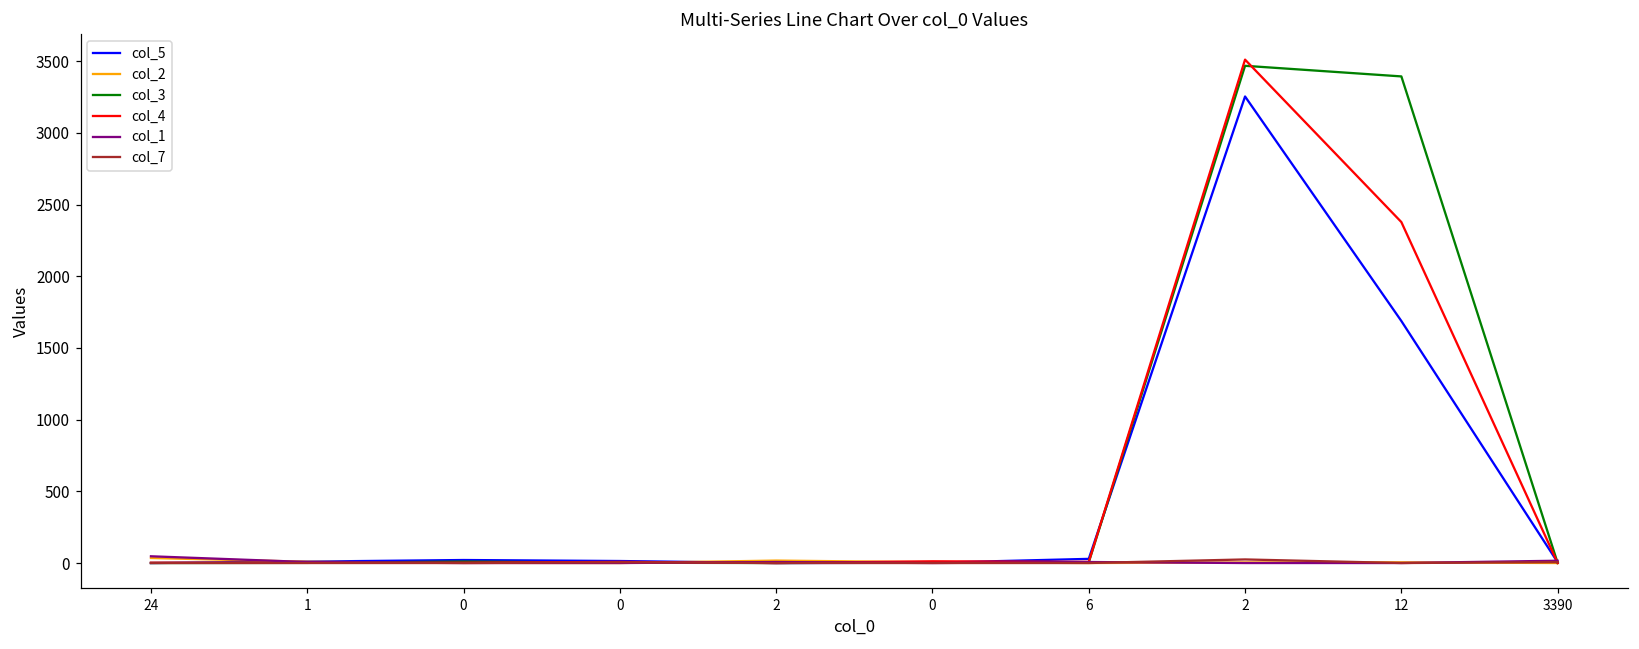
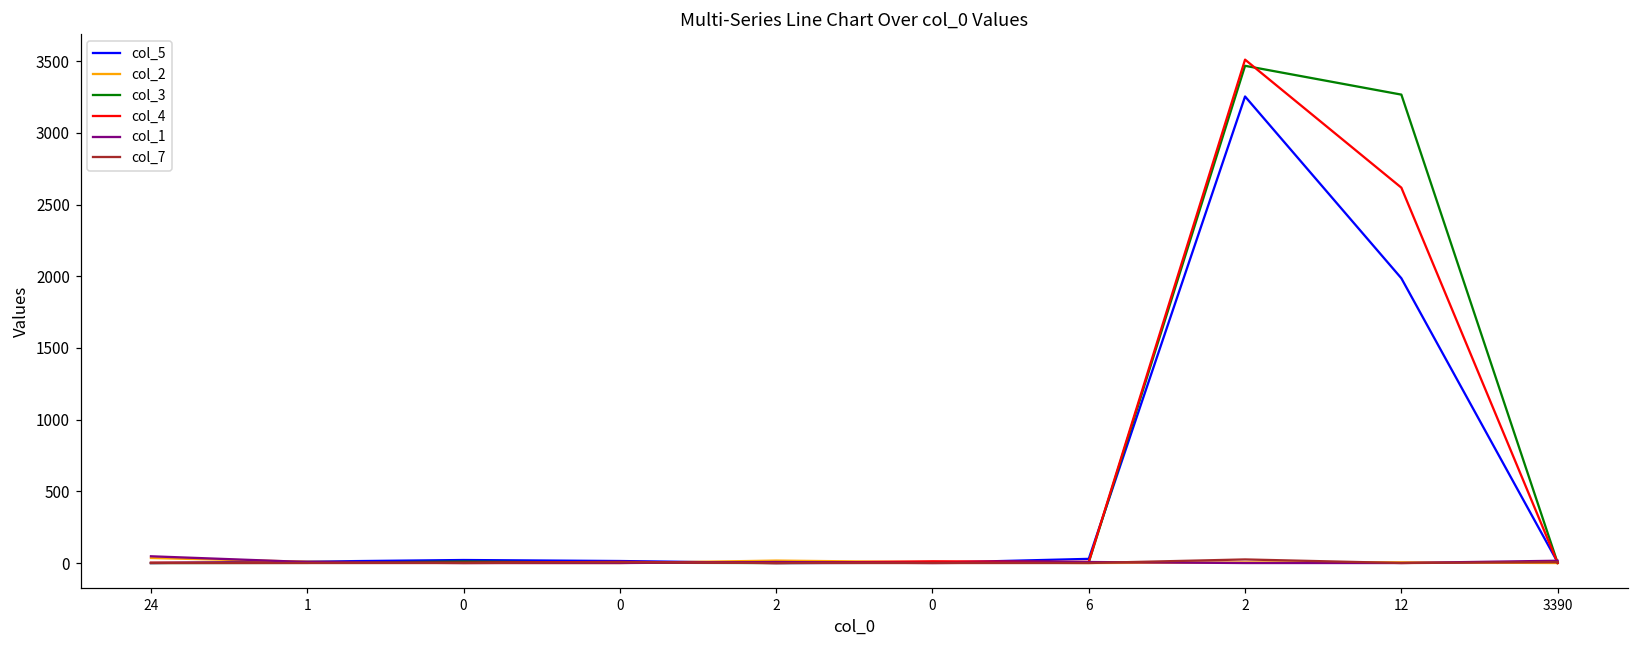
col_5, 12: 1690 -> 1990
col_3, 12: 3390 -> 3270
col_4, 12: 2380 -> 2620
